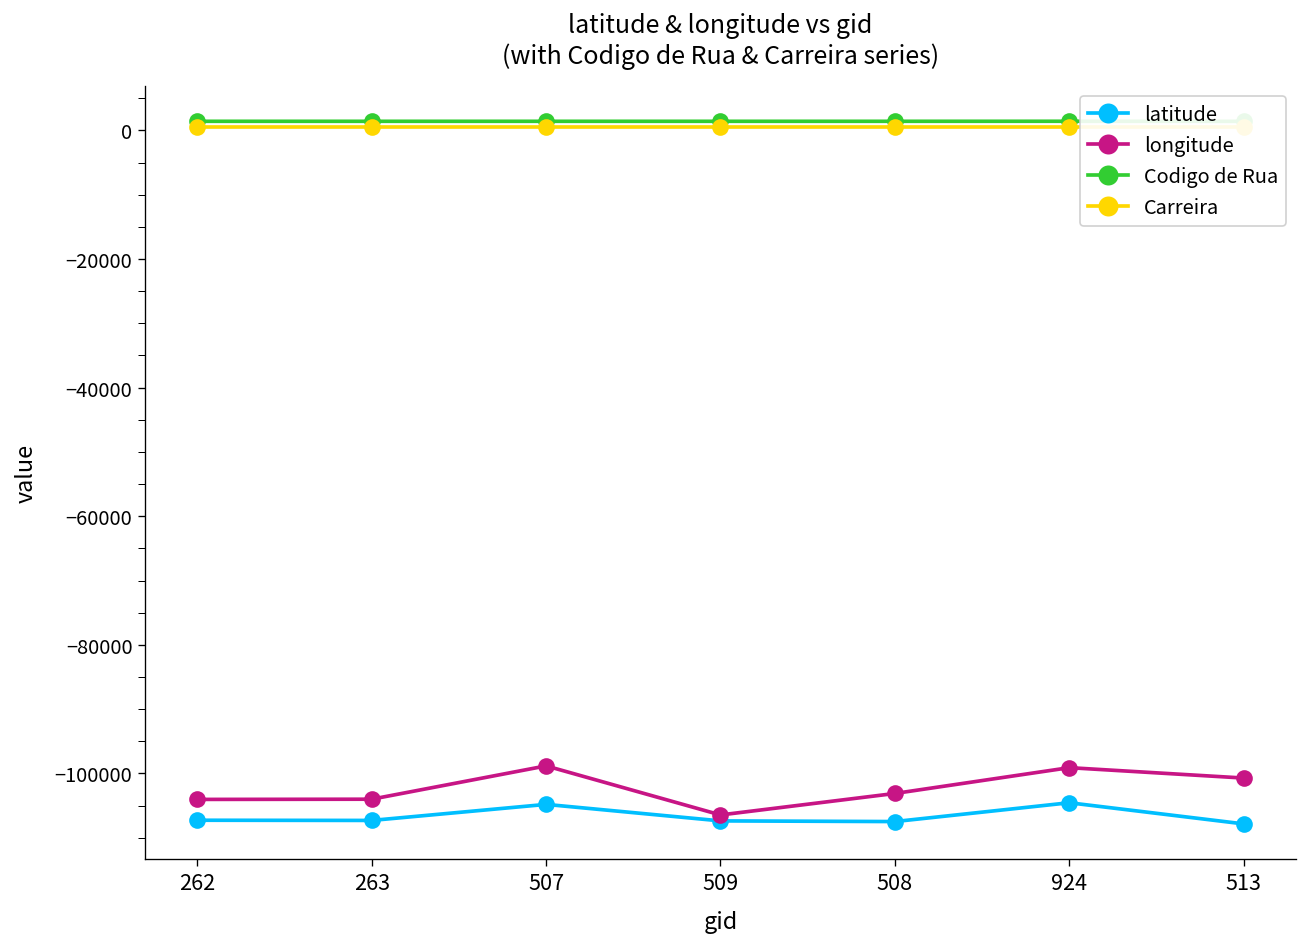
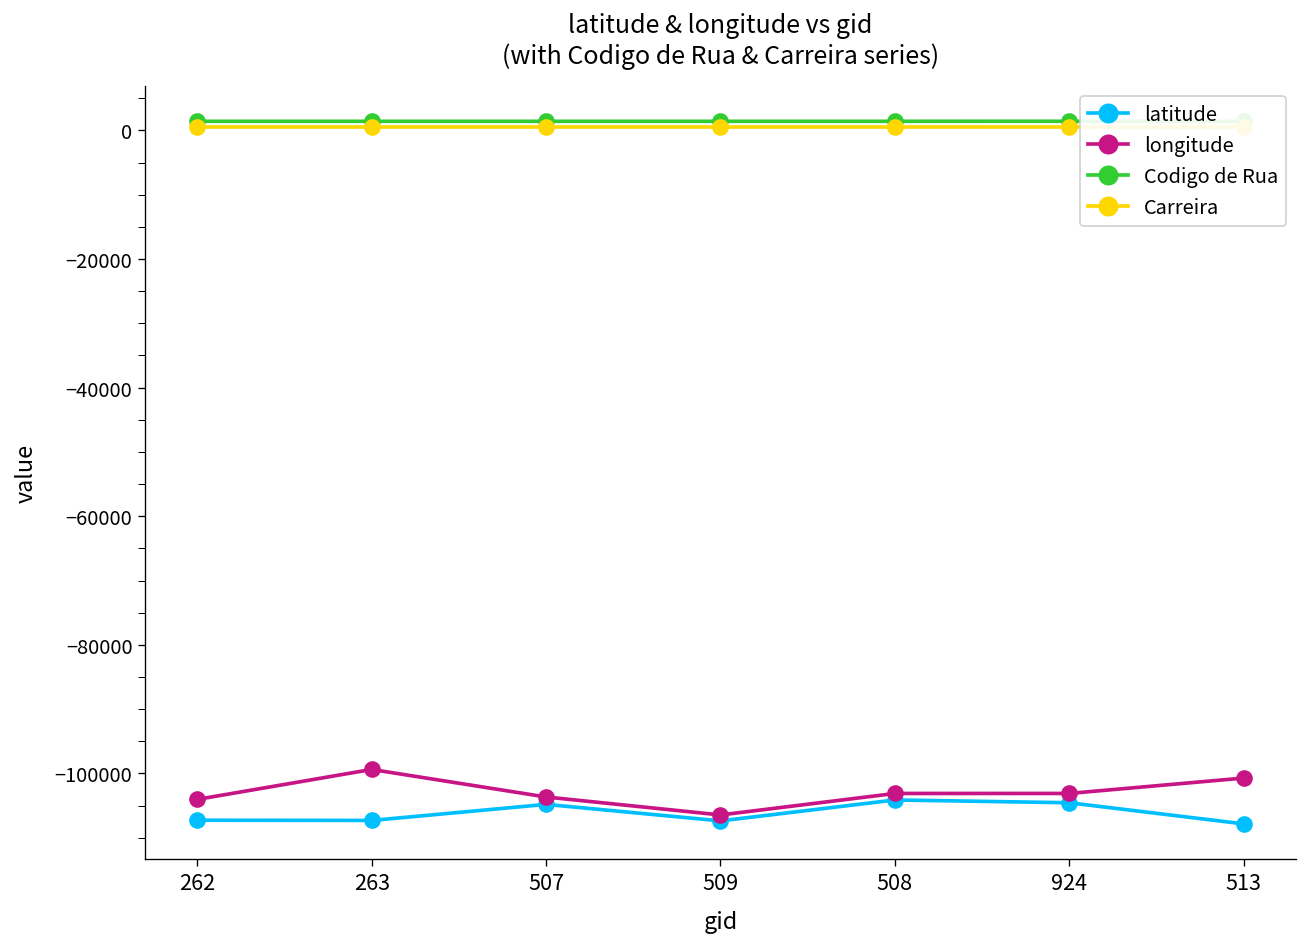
longitude, 263: -104000 -> -99000
longitude, 507: -99000 -> -104000
latitude, 508: -107000 -> -104000
longitude, 924: -99000 -> -103000
